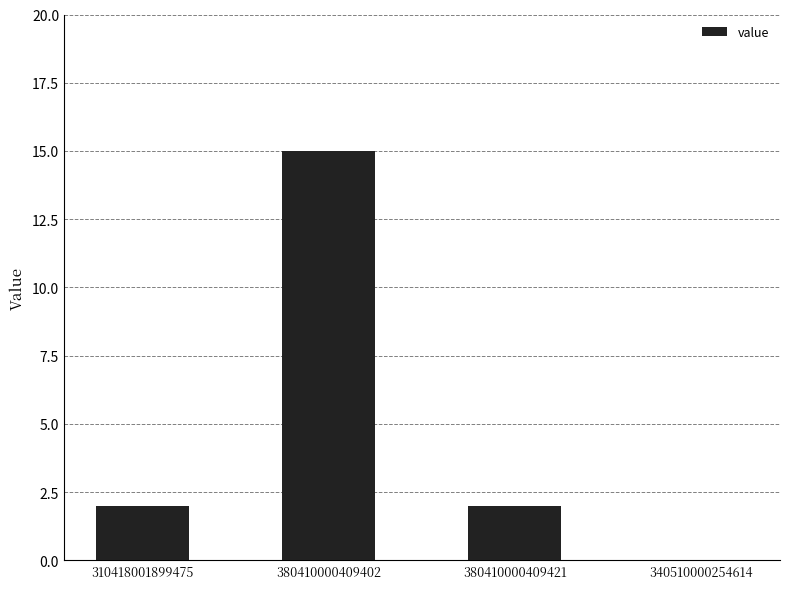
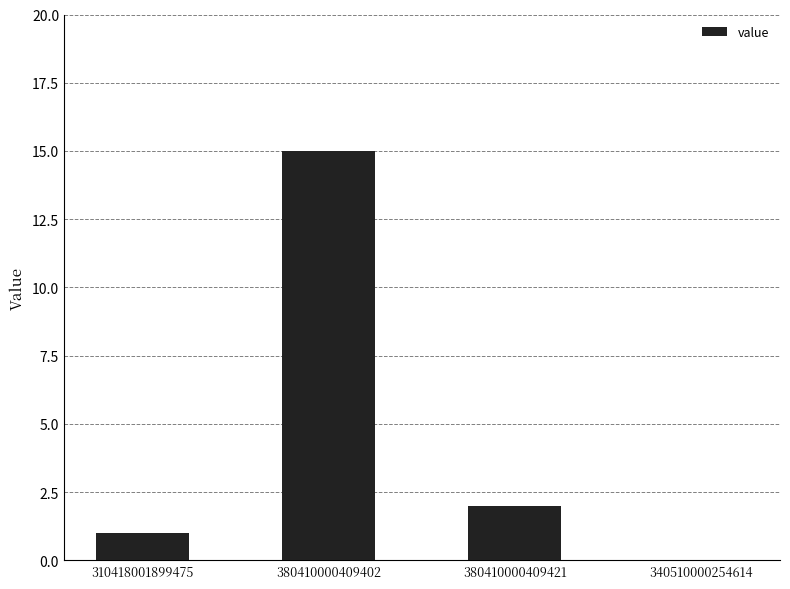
310418001899475: 2 -> 1
